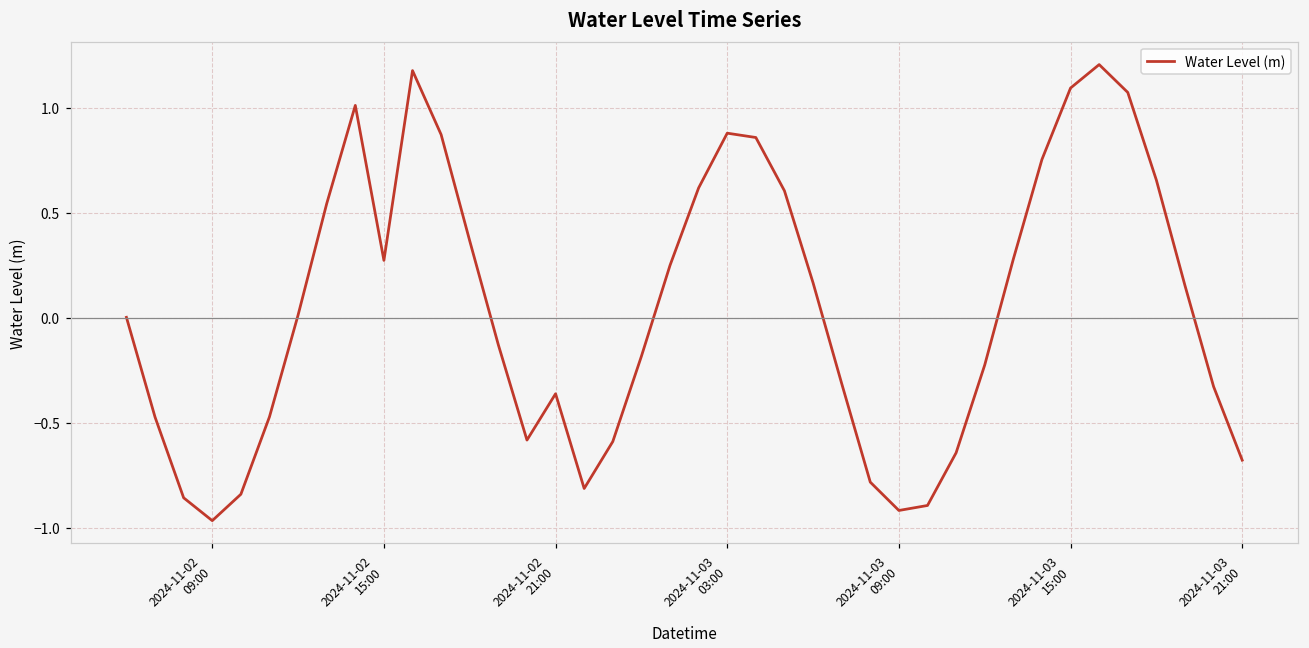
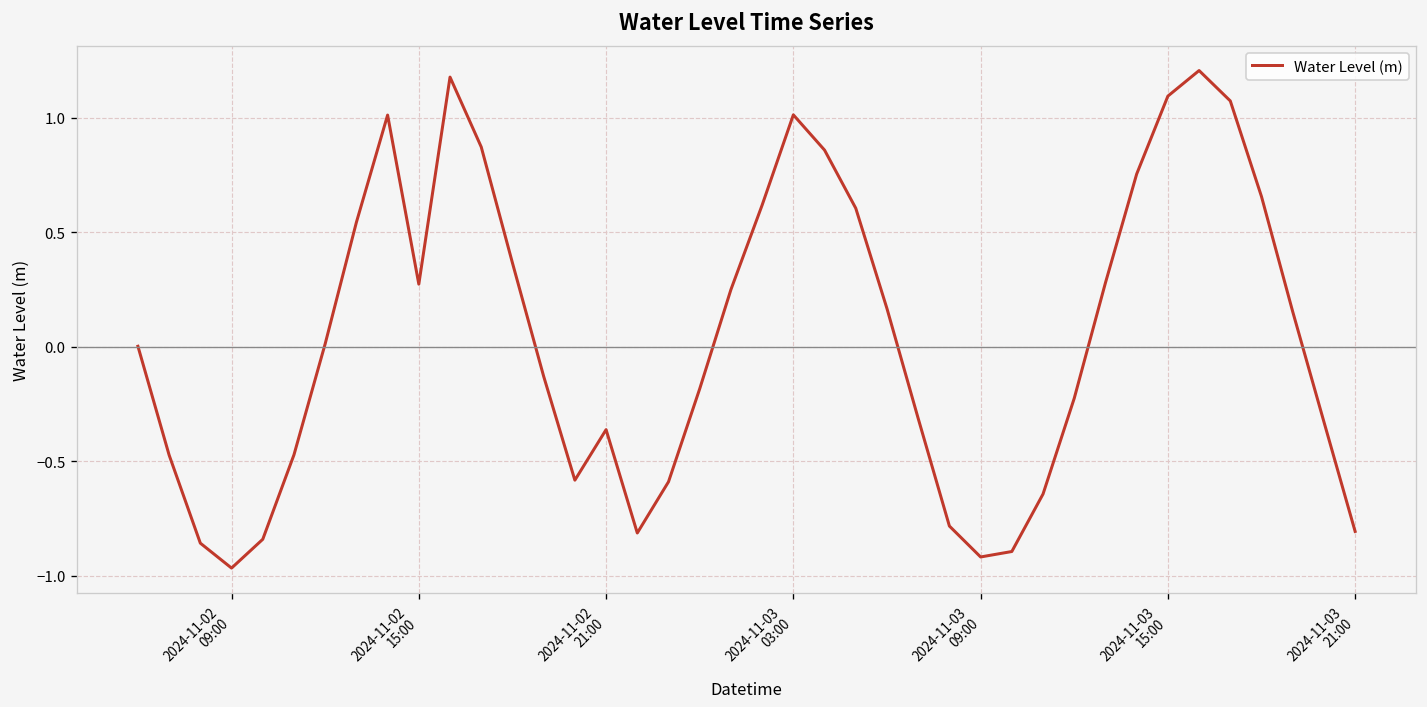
2024-11-03 03:00: 0.88 -> 1.01
2024-11-03 21:00: -0.68 -> -0.81
